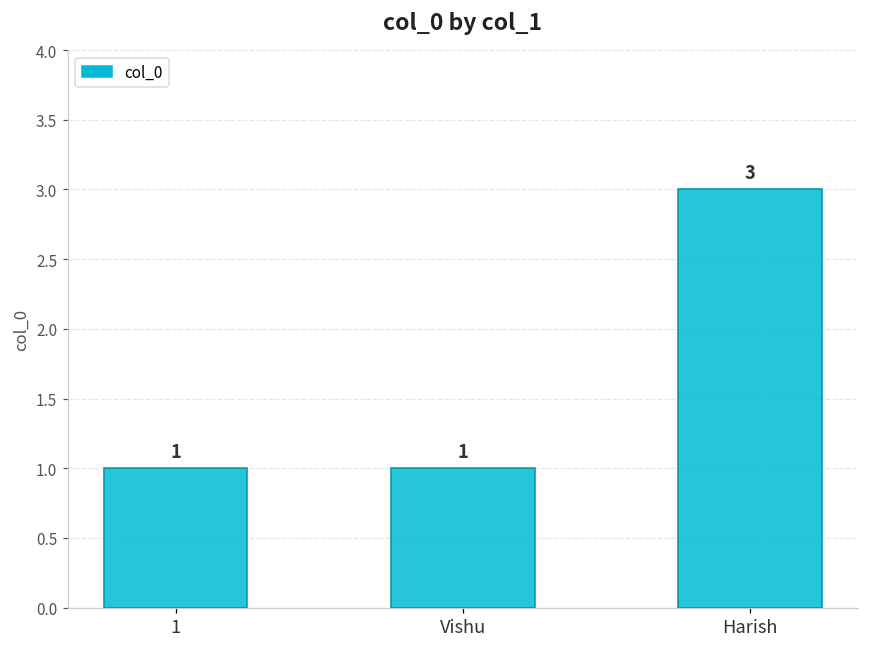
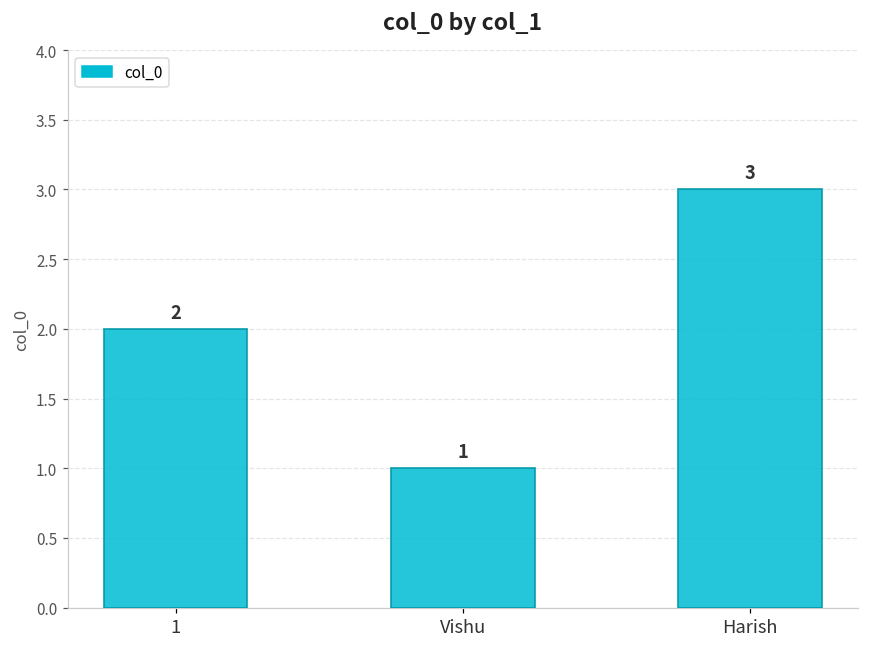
1: 1 -> 2
